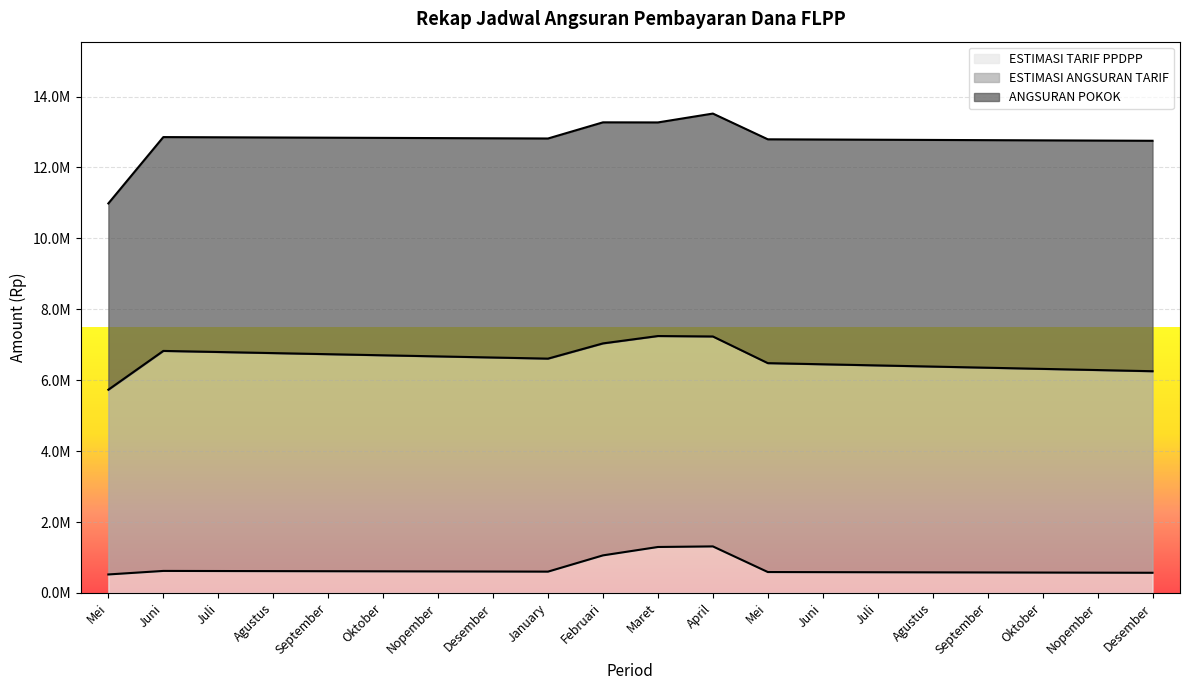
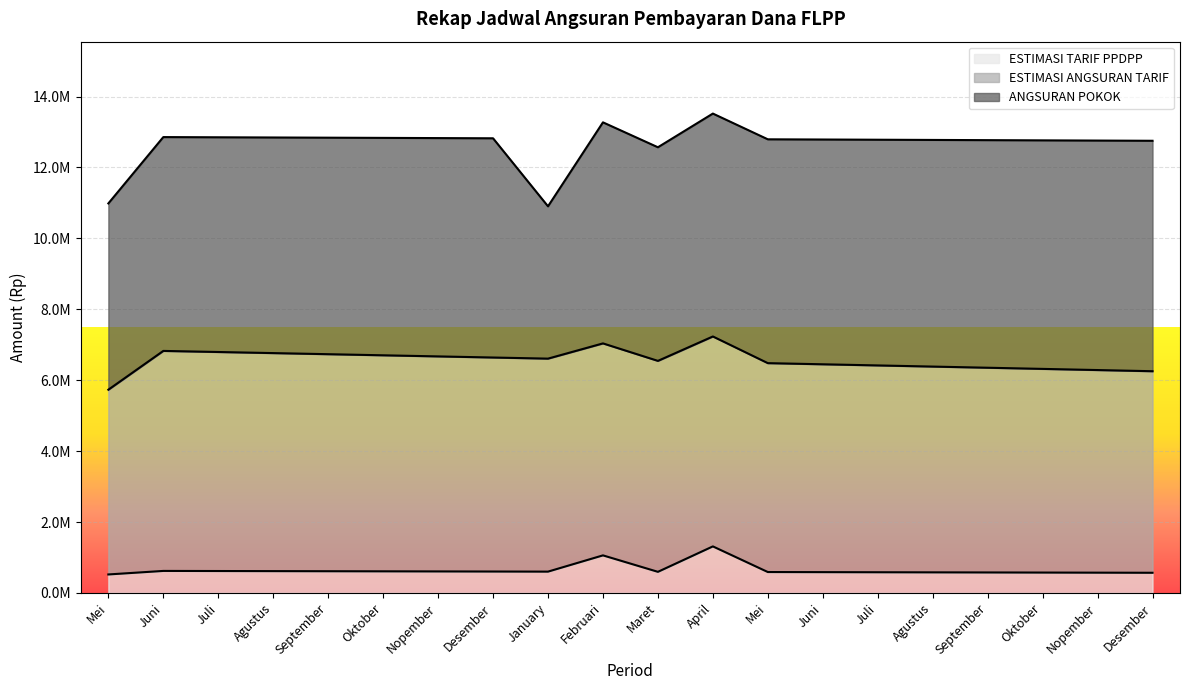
ANGSURAN POKOK, January: 6200000 -> 4300000
ESTIMASI TARIF PPDPP, Maret: 1300000 -> 600000
